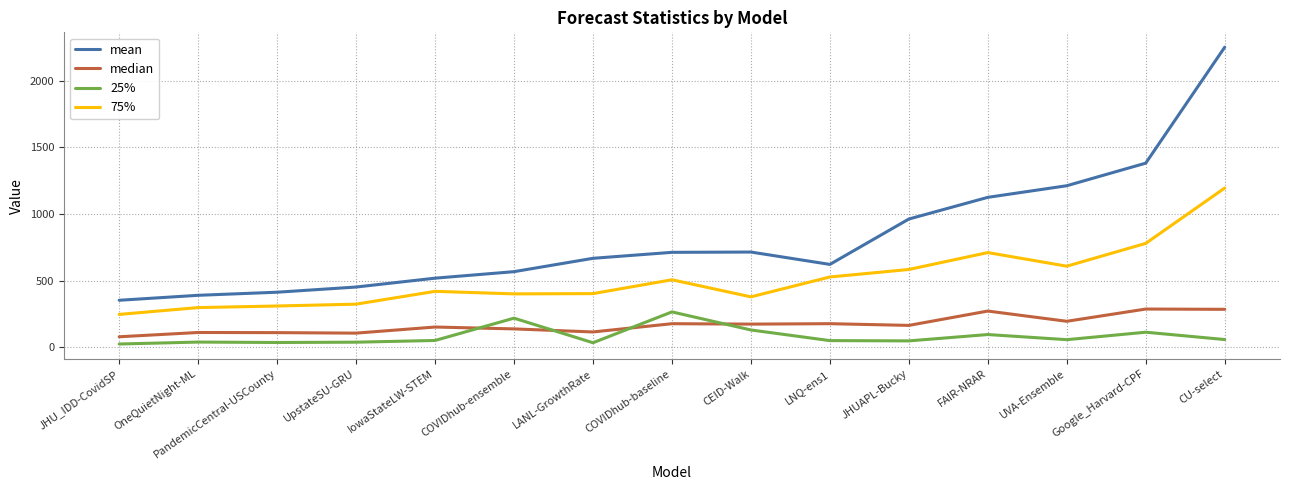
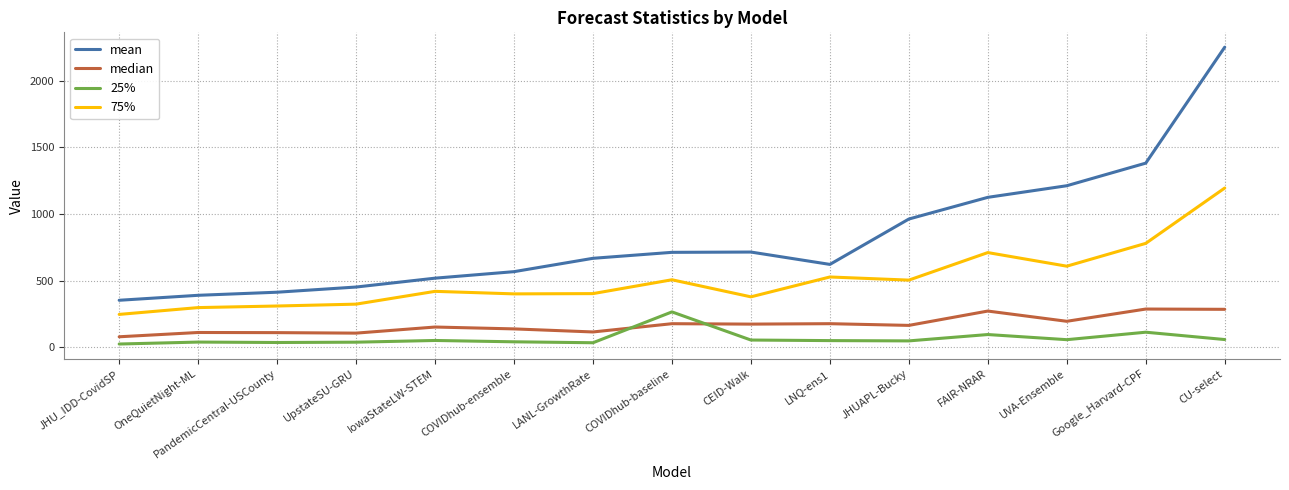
25%, COVIDhub-ensemble: 220 -> 40
25%, CEID-Walk: 130 -> 50
75%, JHUAPL-Bucky: 580 -> 500
